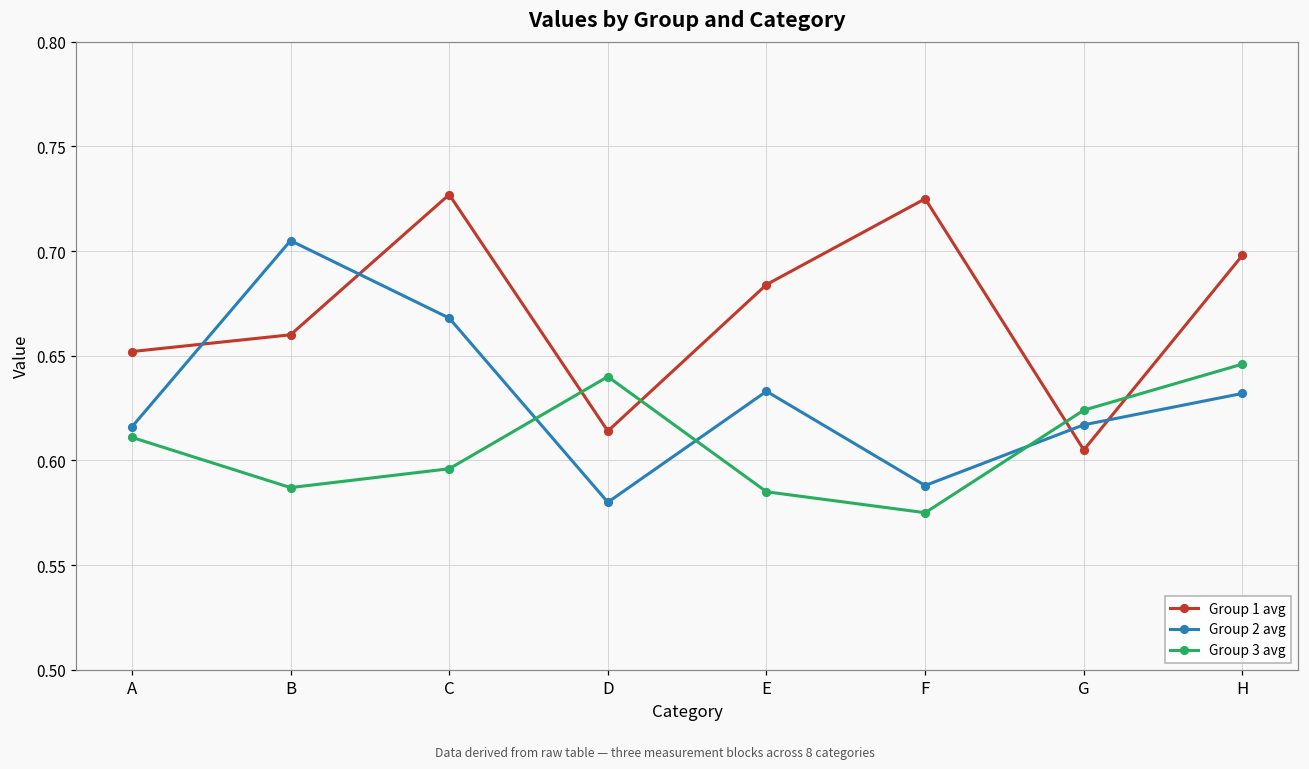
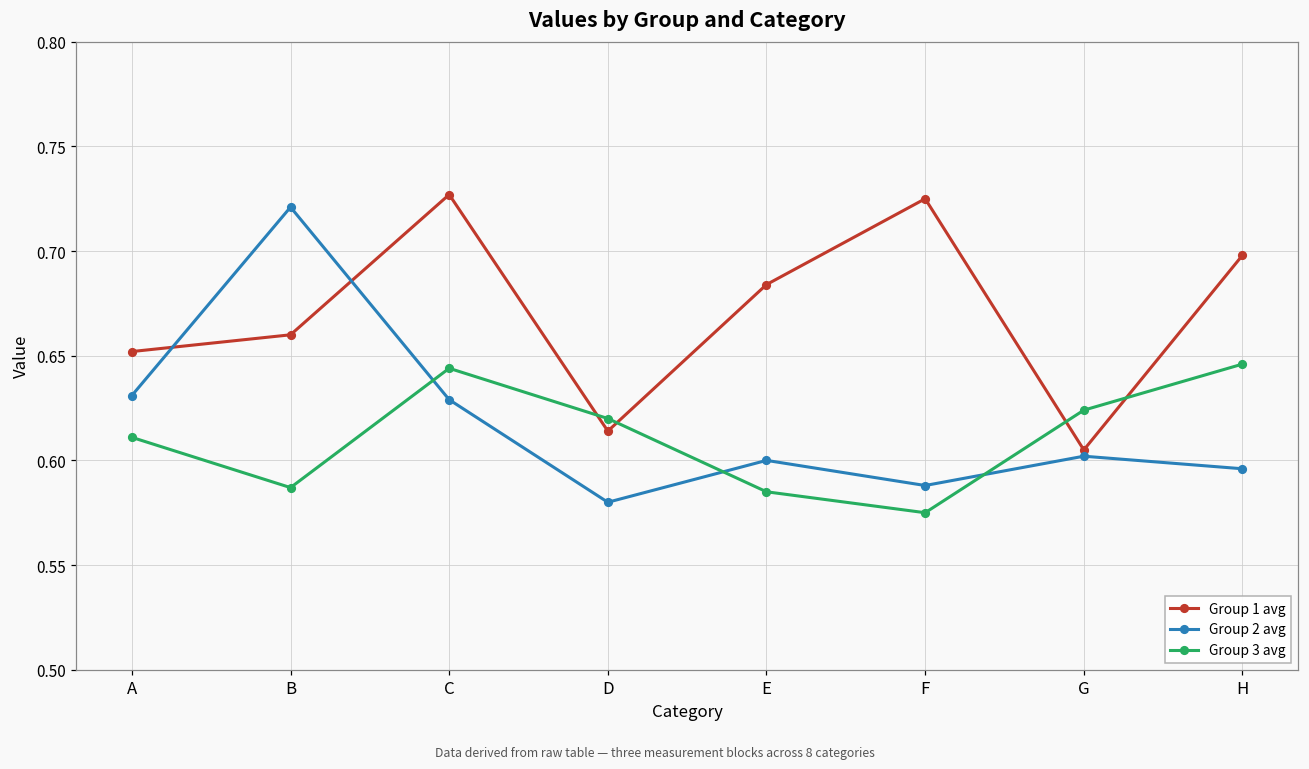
Group 2 avg, A: 0.616 -> 0.631
Group 2 avg, B: 0.705 -> 0.721
Group 2 avg, C: 0.668 -> 0.629
Group 3 avg, C: 0.596 -> 0.644
Group 3 avg, D: 0.64 -> 0.62
Group 2 avg, E: 0.633 -> 0.600
Group 2 avg, G: 0.617 -> 0.602
Group 2 avg, H: 0.632 -> 0.596
